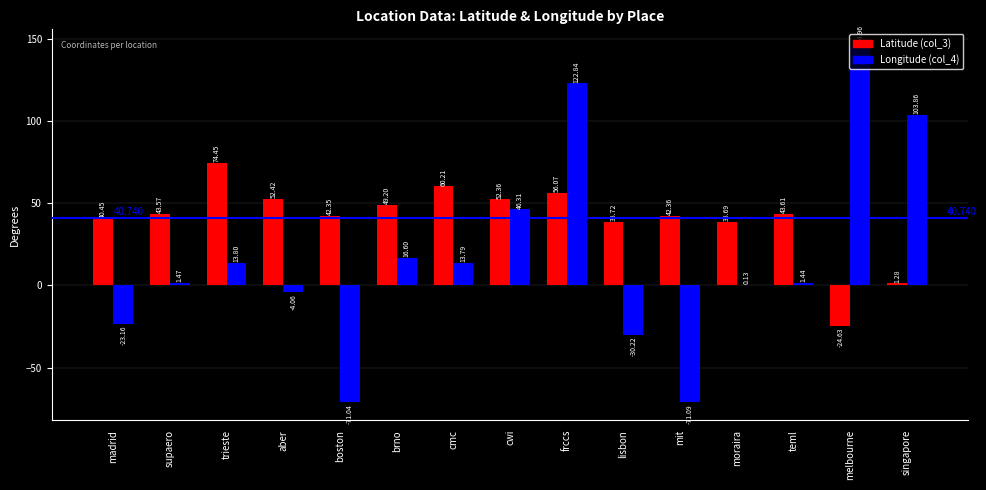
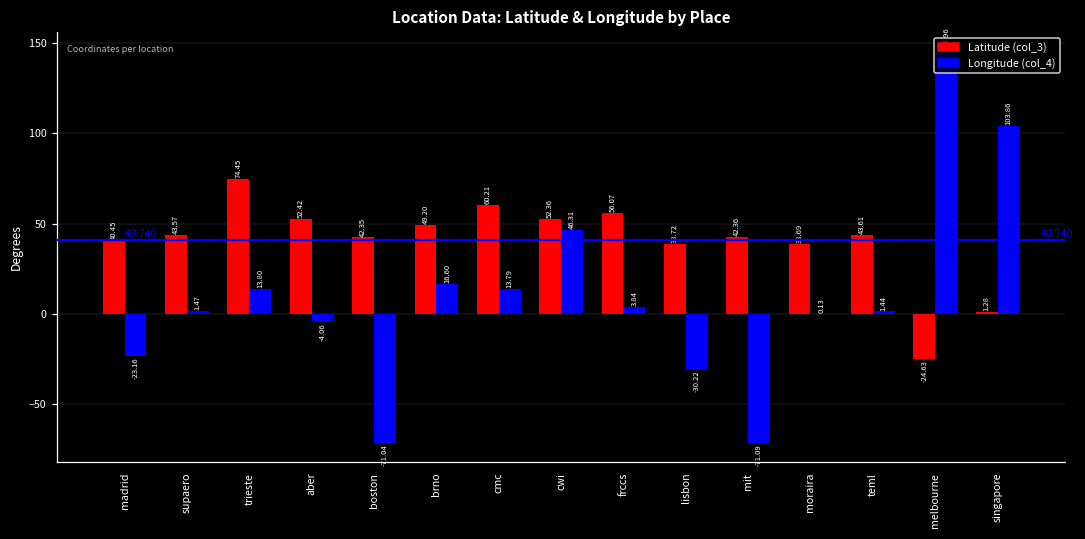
Longitude (col_4), frccs: 122.84 -> 3.84
